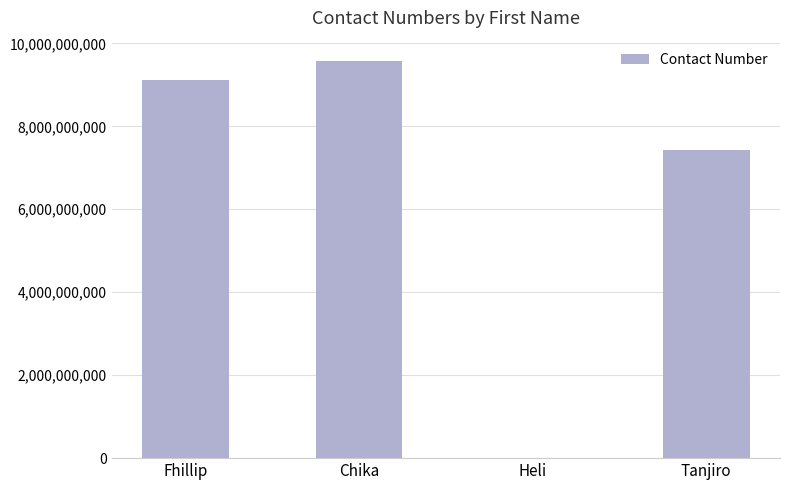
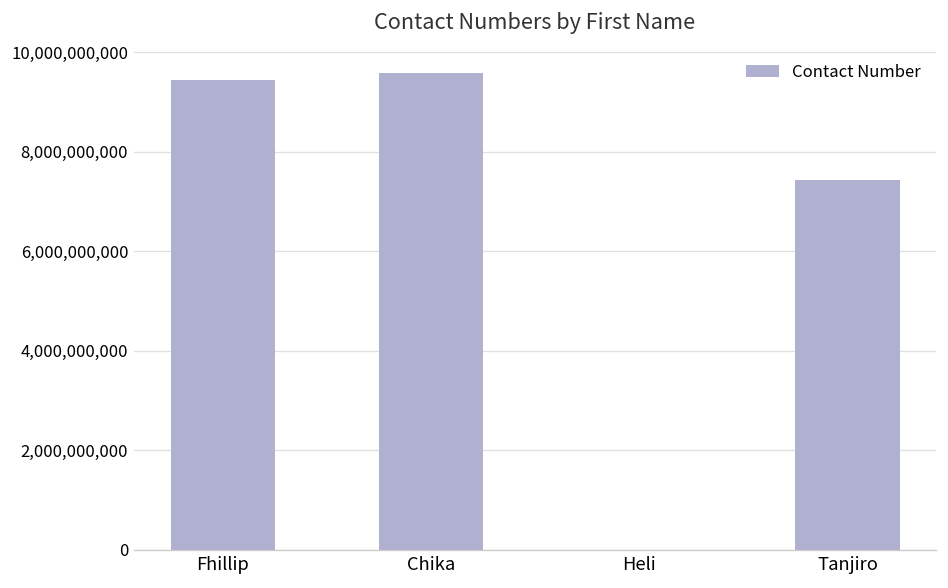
Fhillip: 9,100,000,000 -> 9,400,000,000
